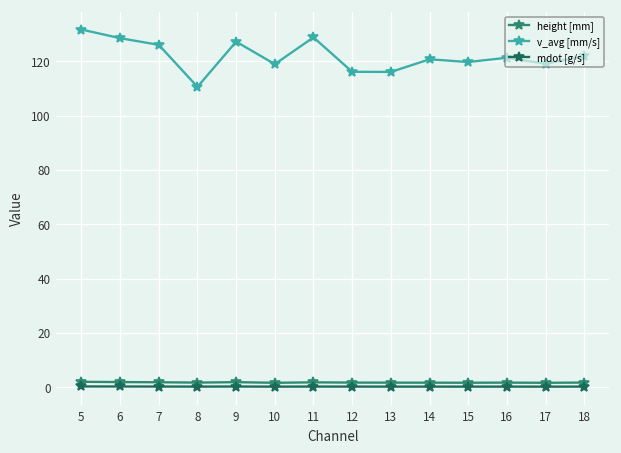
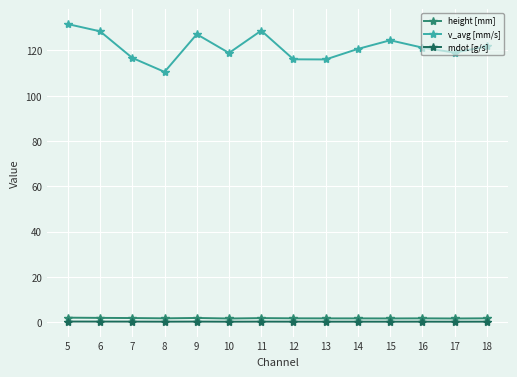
v_avg [mm/s], 7: 126 -> 117
v_avg [mm/s], 15: 120 -> 125
